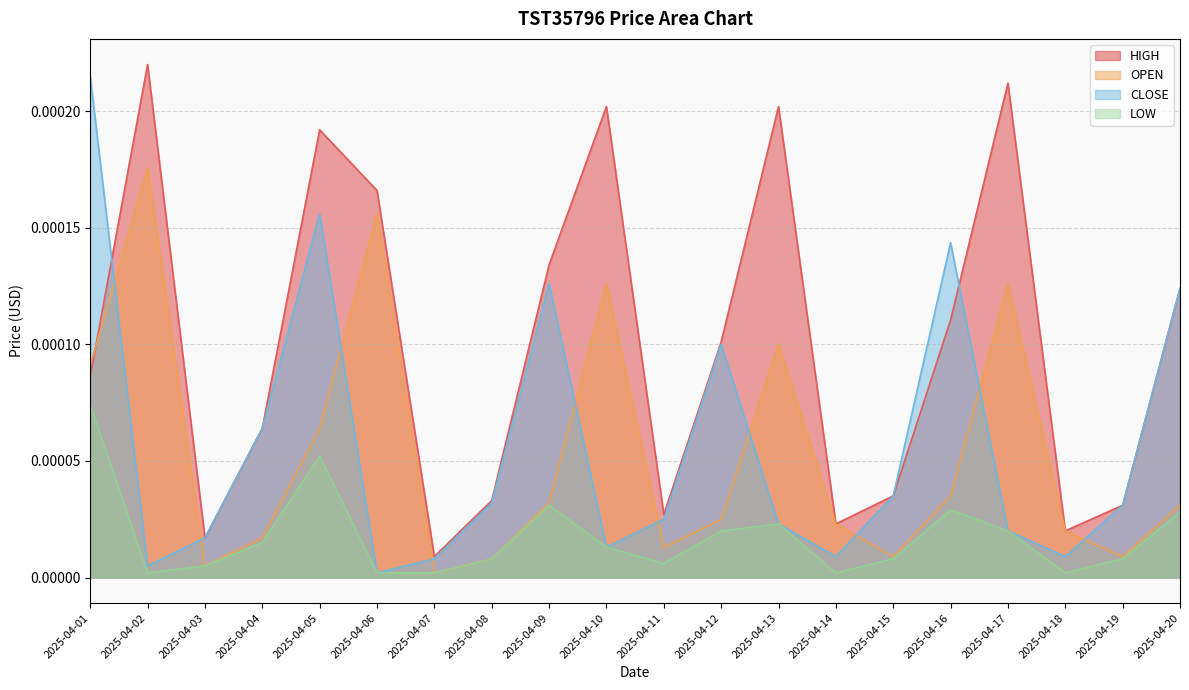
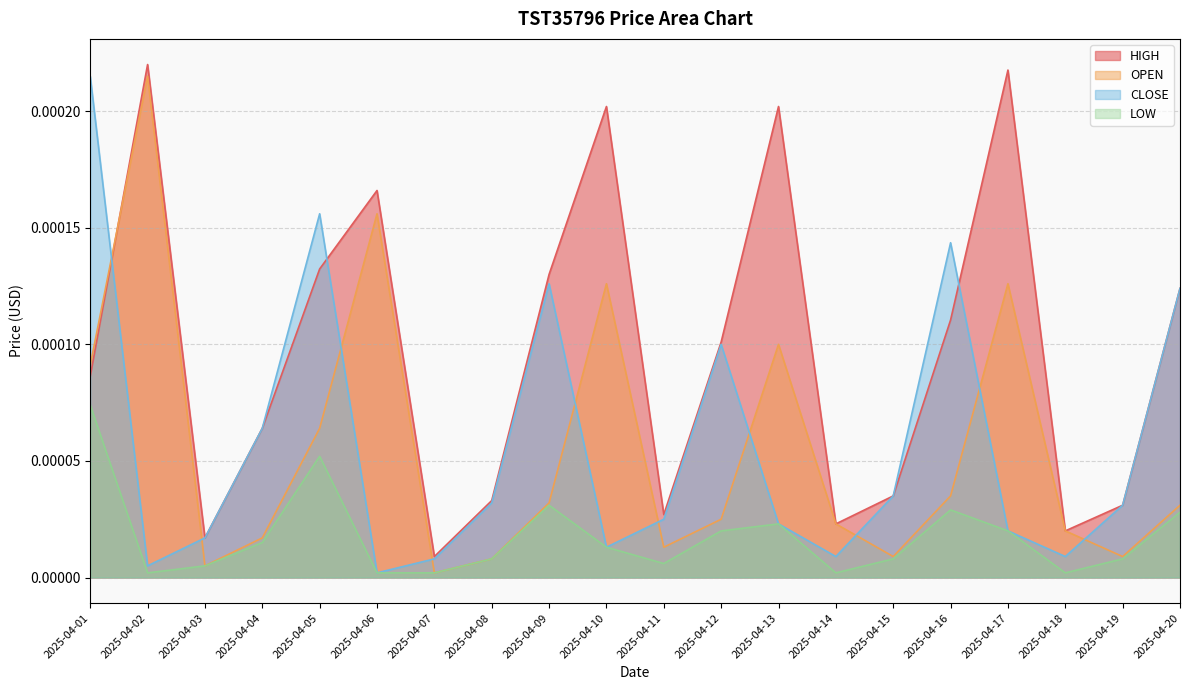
OPEN, 2025-04-02: 0.000176 -> 0.000215
HIGH, 2025-04-05: 0.000192 -> 0.000132
HIGH, 2025-04-09: 0.000134 -> 0.000130
HIGH, 2025-04-17: 0.000212 -> 0.000218
